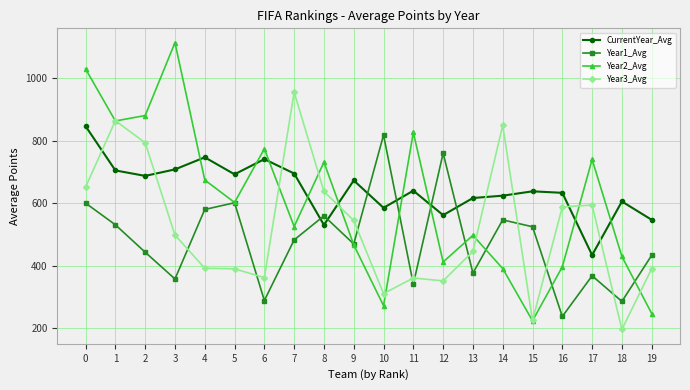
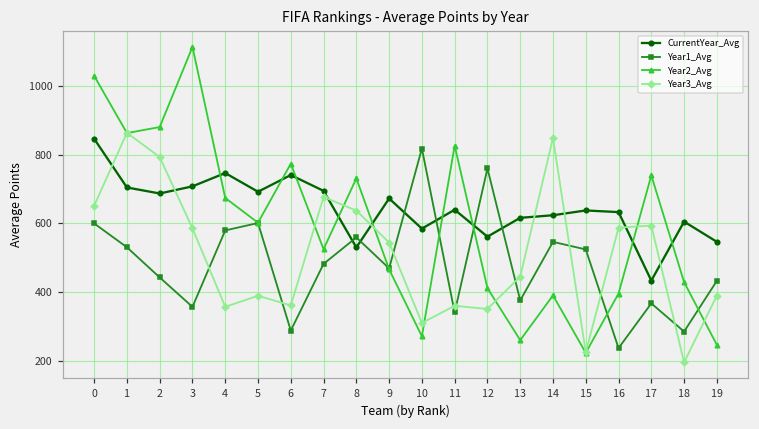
Year3_Avg, 3: 500 -> 590
Year3_Avg, 4: 390 -> 360
Year3_Avg, 7: 950 -> 680
Year2_Avg, 13: 500 -> 260
